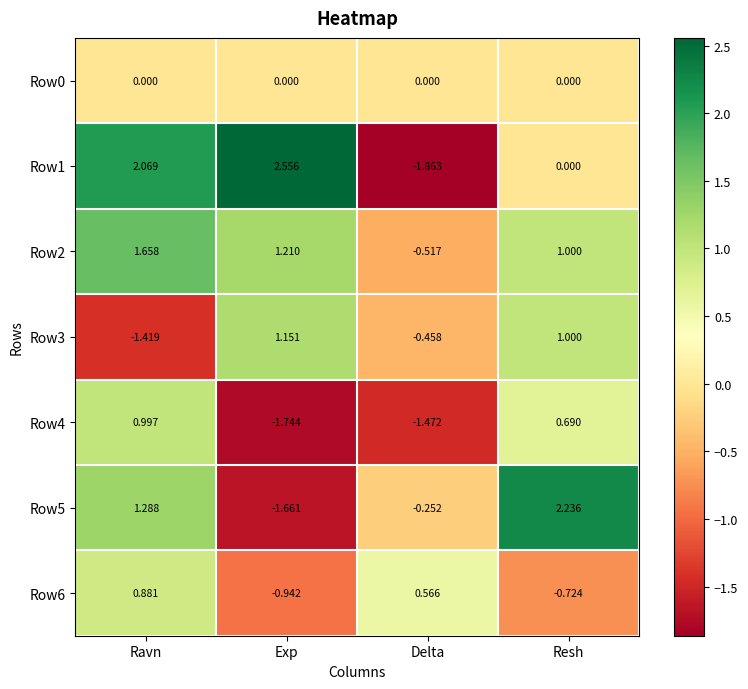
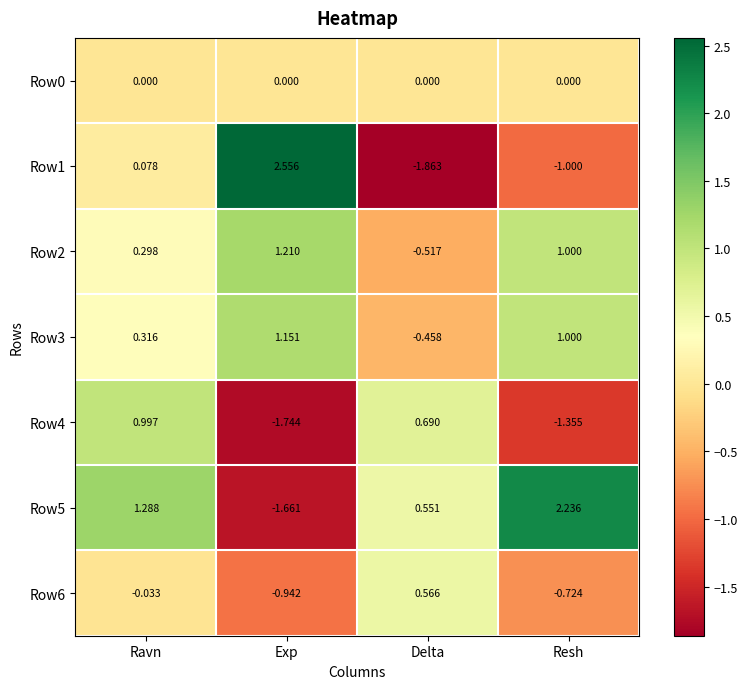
Row1, Ravn: 2.069 -> 0.078
Row1, Resh: 0.000 -> -1.000
Row2, Ravn: 1.658 -> 0.298
Row3, Ravn: -1.419 -> 0.316
Row4, Delta: -1.472 -> 0.690
Row4, Resh: 0.690 -> -1.355
Row5, Delta: -0.252 -> 0.551
Row6, Ravn: 0.881 -> -0.033
